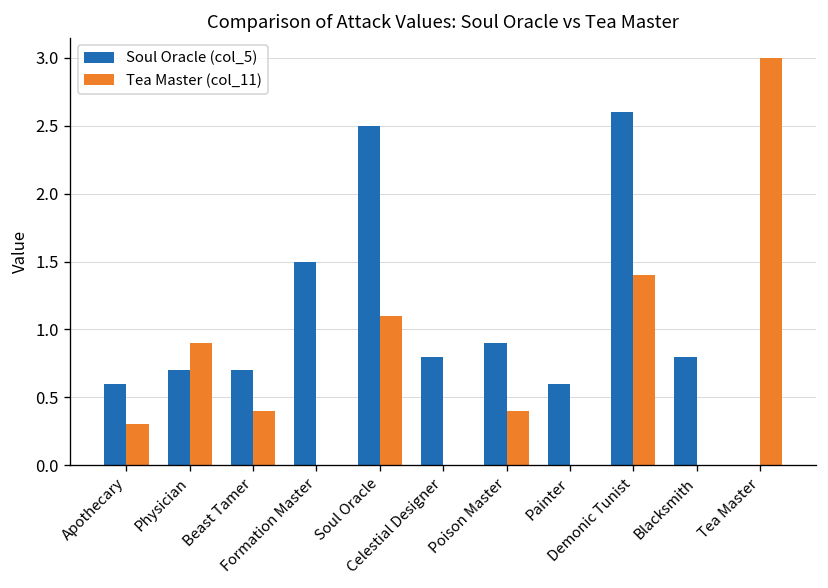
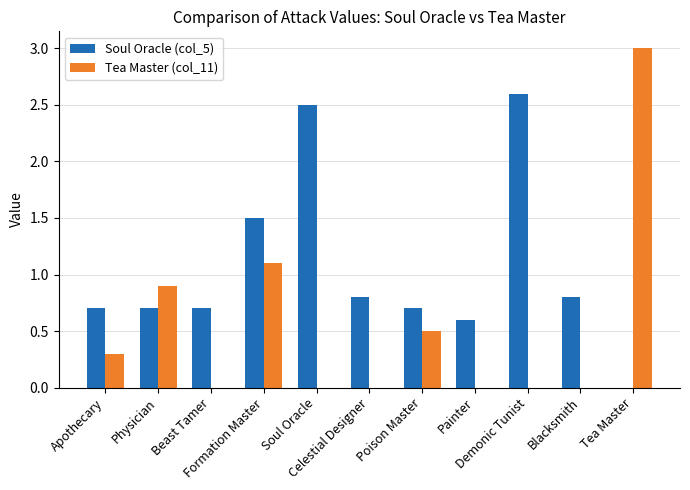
Soul Oracle (col_5), Apothecary: 0.6 -> 0.7
Tea Master (col_11), Beast Tamer: 0.4 -> 0.0
Tea Master (col_11), Formation Master: 0.0 -> 1.1
Tea Master (col_11), Soul Oracle: 1.1 -> 0.0
Soul Oracle (col_5), Poison Master: 0.9 -> 0.7
Tea Master (col_11), Poison Master: 0.4 -> 0.5
Tea Master (col_11), Demonic Tunist: 1.4 -> 0.0
